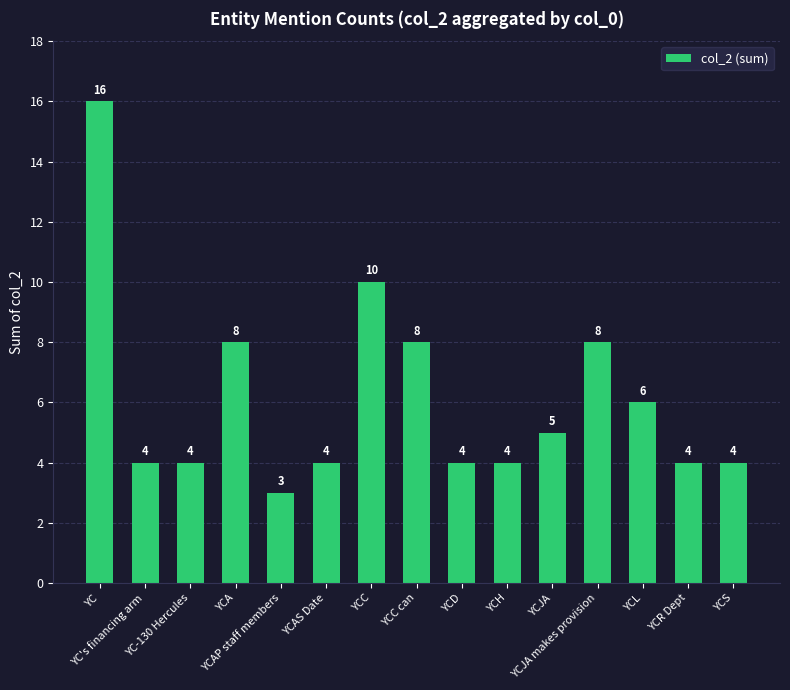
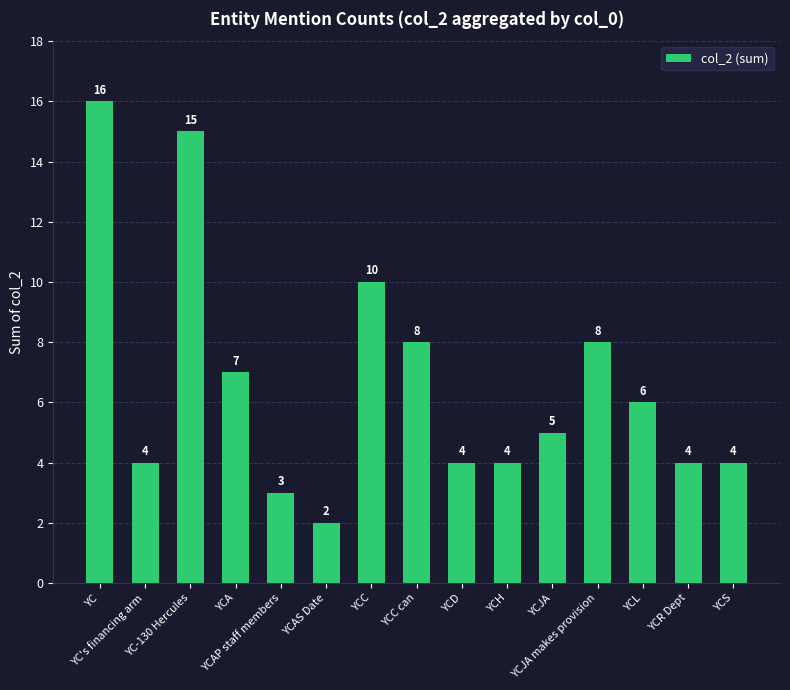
YC-130 Hercules: 4 -> 15
YCA: 8 -> 7
YCAS Date: 4 -> 2
